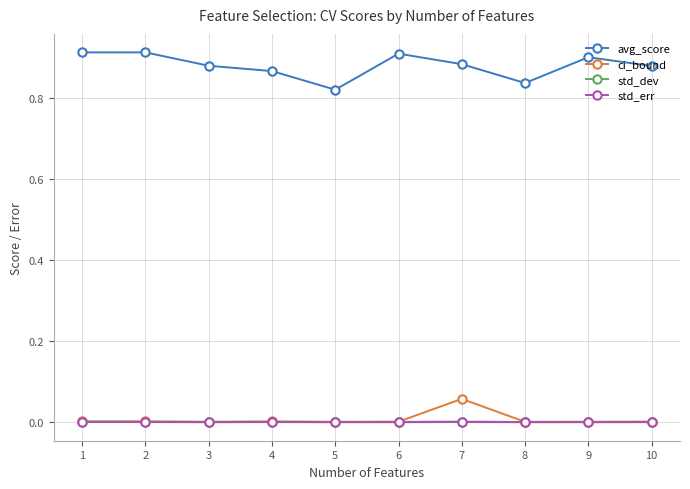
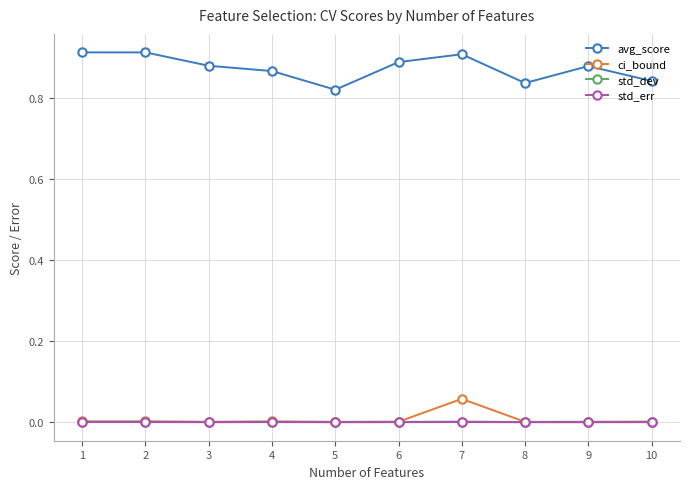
avg_score, 6: 0.91 -> 0.89
avg_score, 7: 0.88 -> 0.91
avg_score, 9: 0.90 -> 0.88
avg_score, 10: 0.88 -> 0.84
